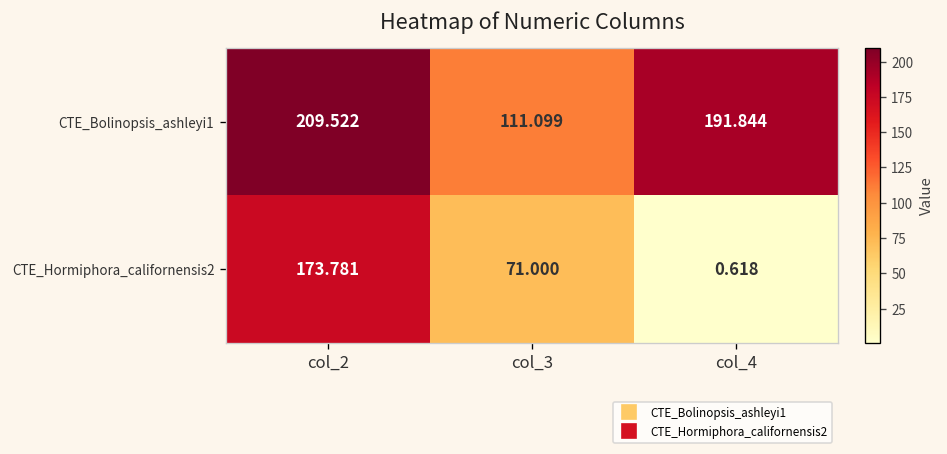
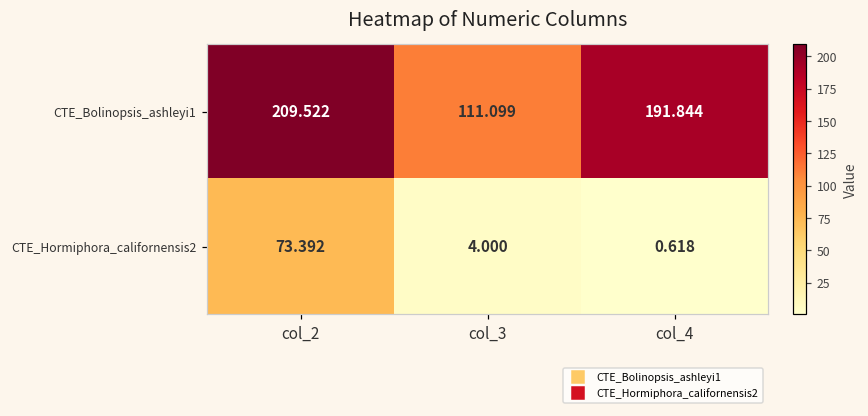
CTE_Hormiphora_californensis2, col_2: 173.781 -> 73.392
CTE_Hormiphora_californensis2, col_3: 71.000 -> 4.000
